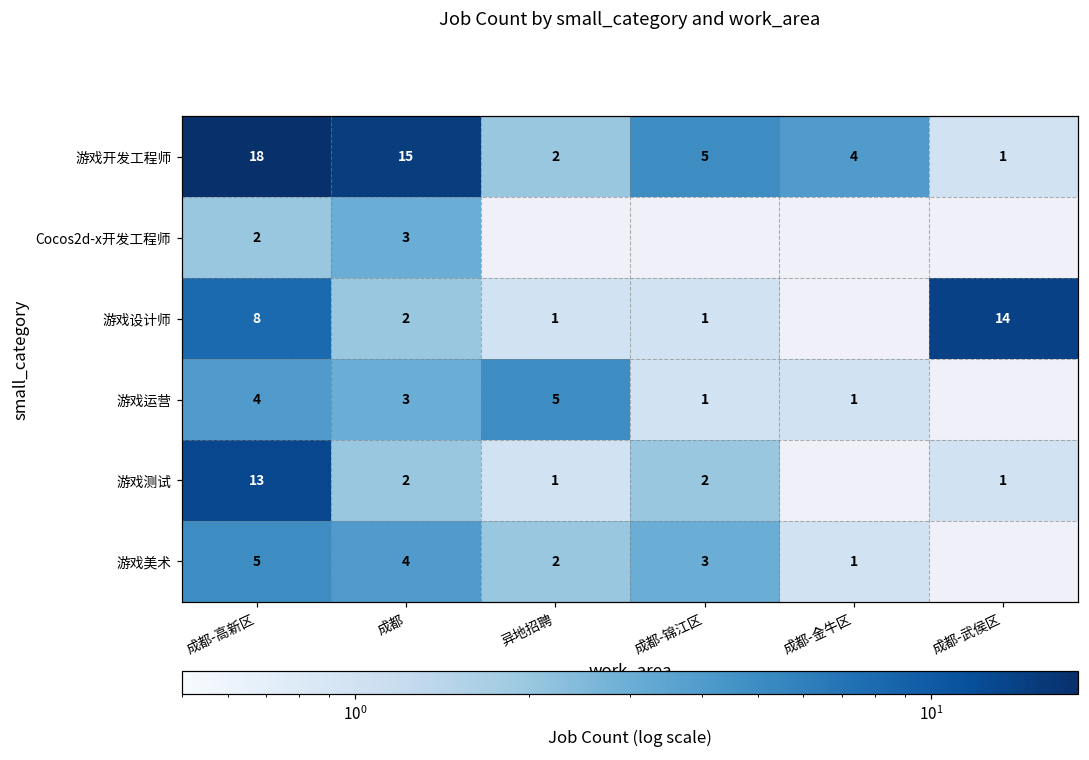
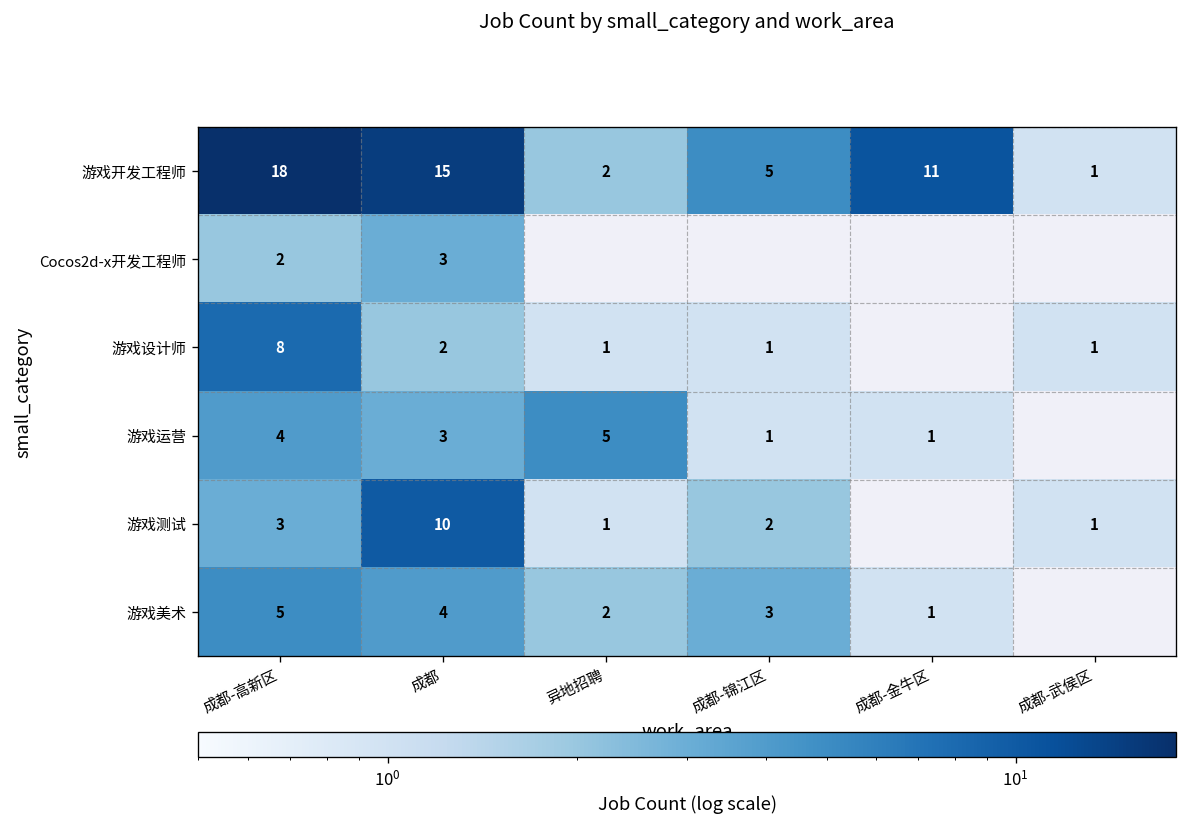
游戏开发工程师, 成都-金牛区: 4 -> 11
游戏设计师, 成都-武侯区: 14 -> 1
游戏测试, 成都-高新区: 13 -> 3
游戏测试, 成都: 2 -> 10
